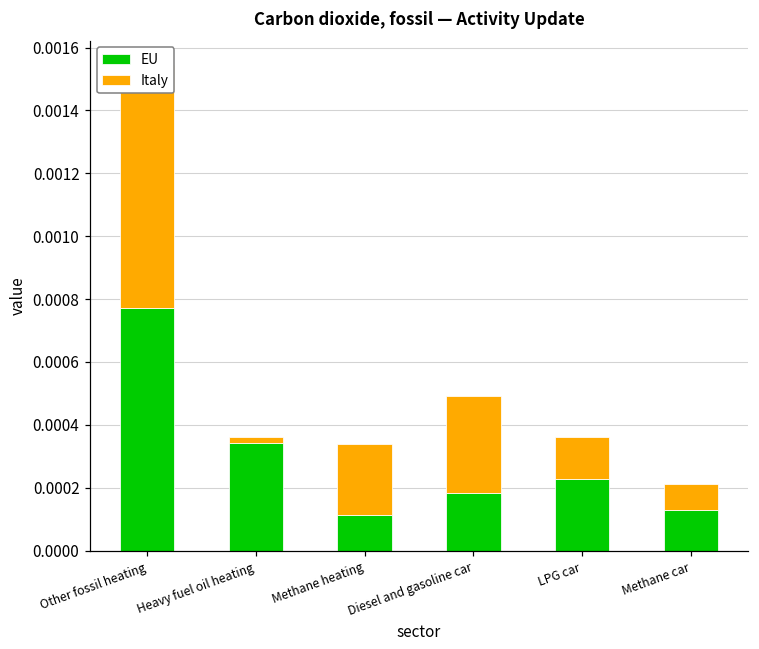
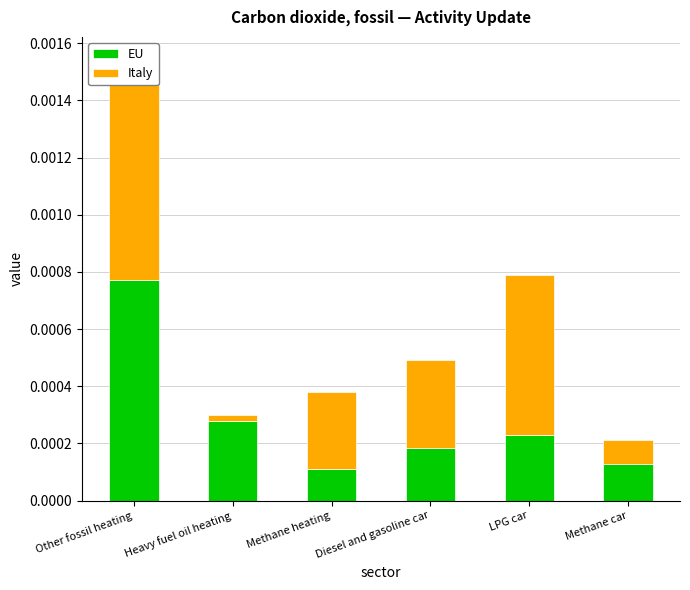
EU, Heavy fuel oil heating: 0.00034 -> 0.00028
Italy, Methane heating: 0.00023 -> 0.00027
Italy, LPG car: 0.00013 -> 0.00056
